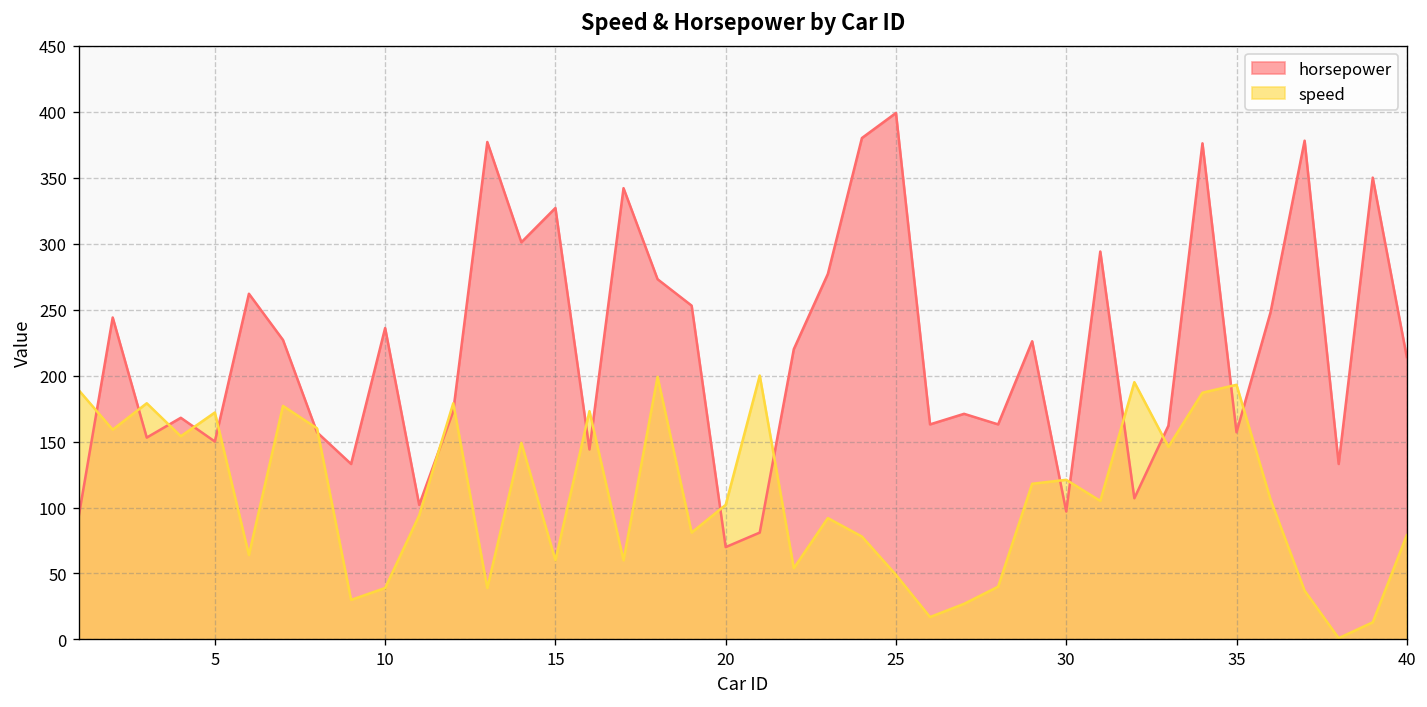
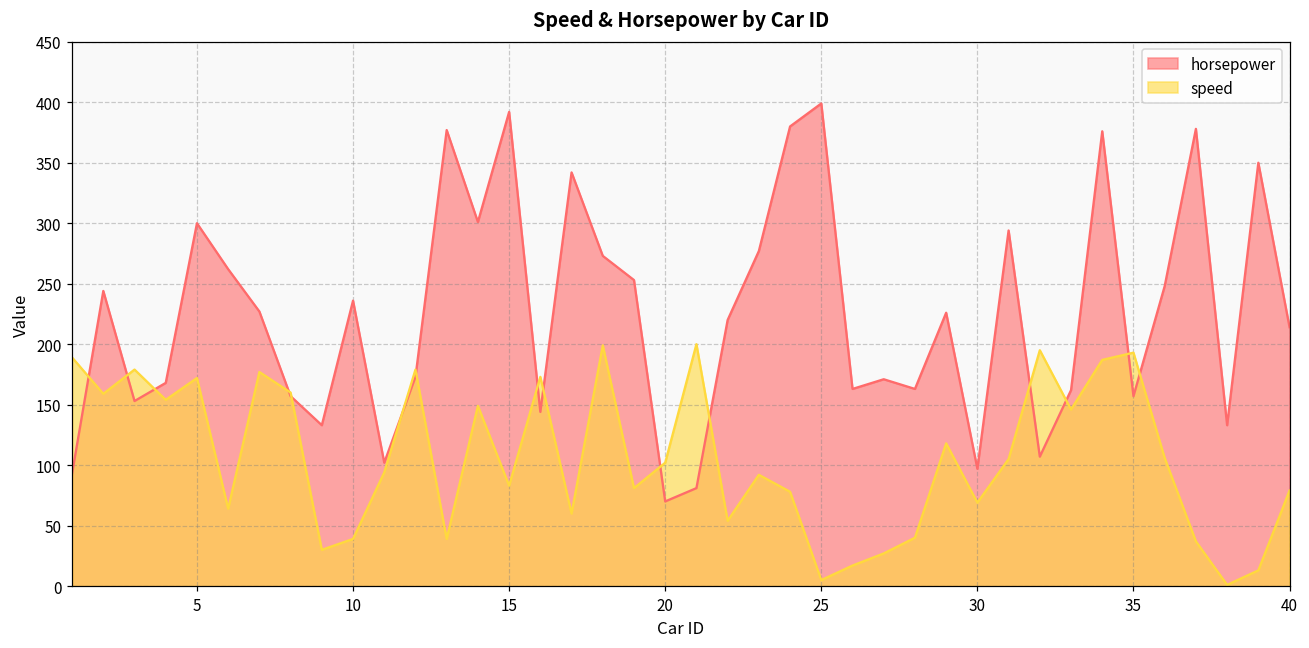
horsepower, 5: 150 -> 300
horsepower, 15: 327 -> 392
speed, 15: 60 -> 83
speed, 25: 49 -> 5
speed, 30: 121 -> 69
